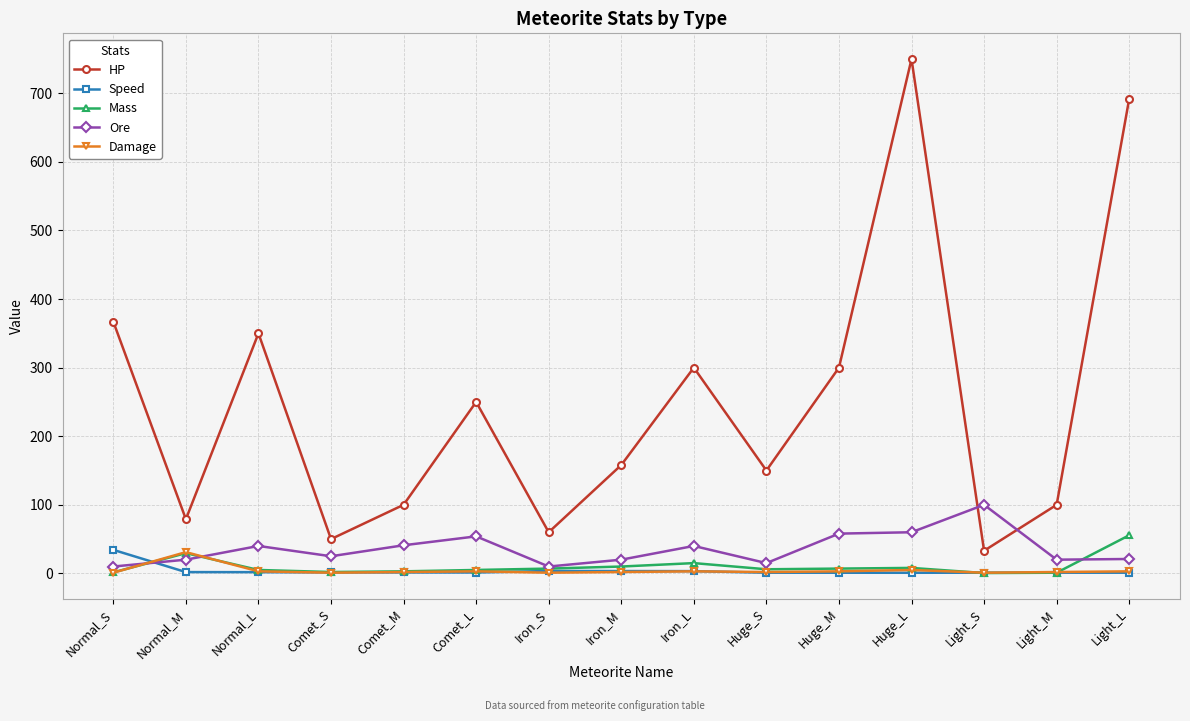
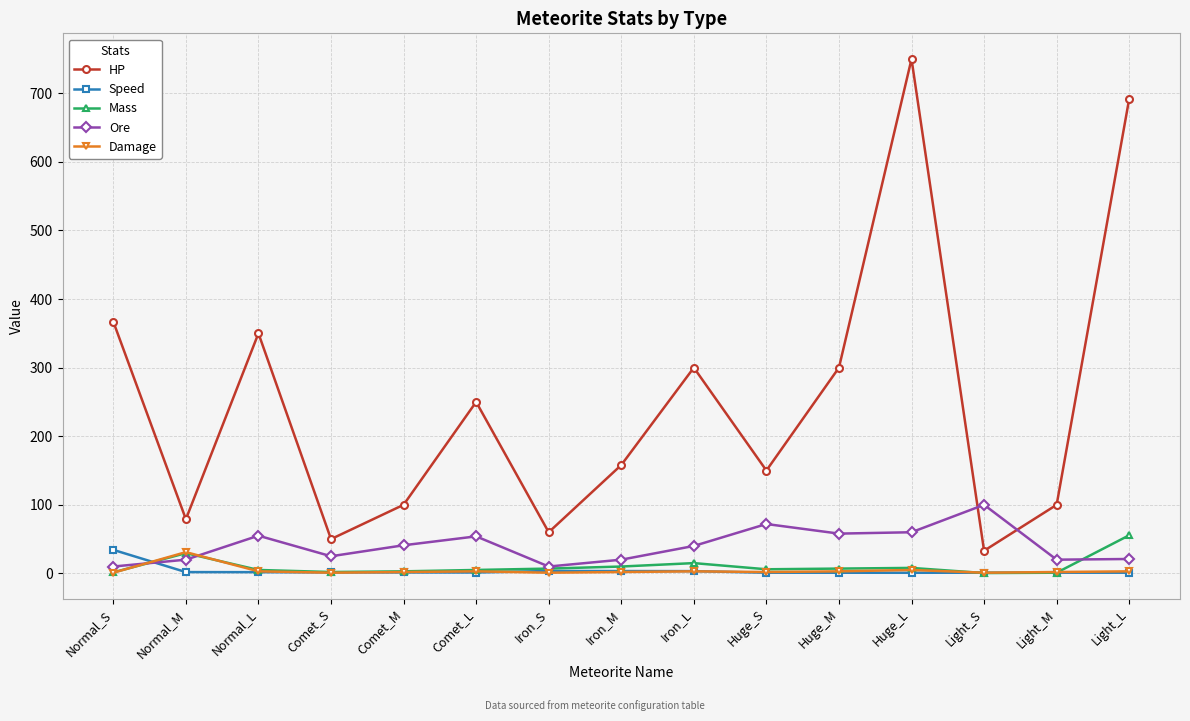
Ore, Normal_L: 40 -> 60
Ore, Huge_S: 20 -> 70
